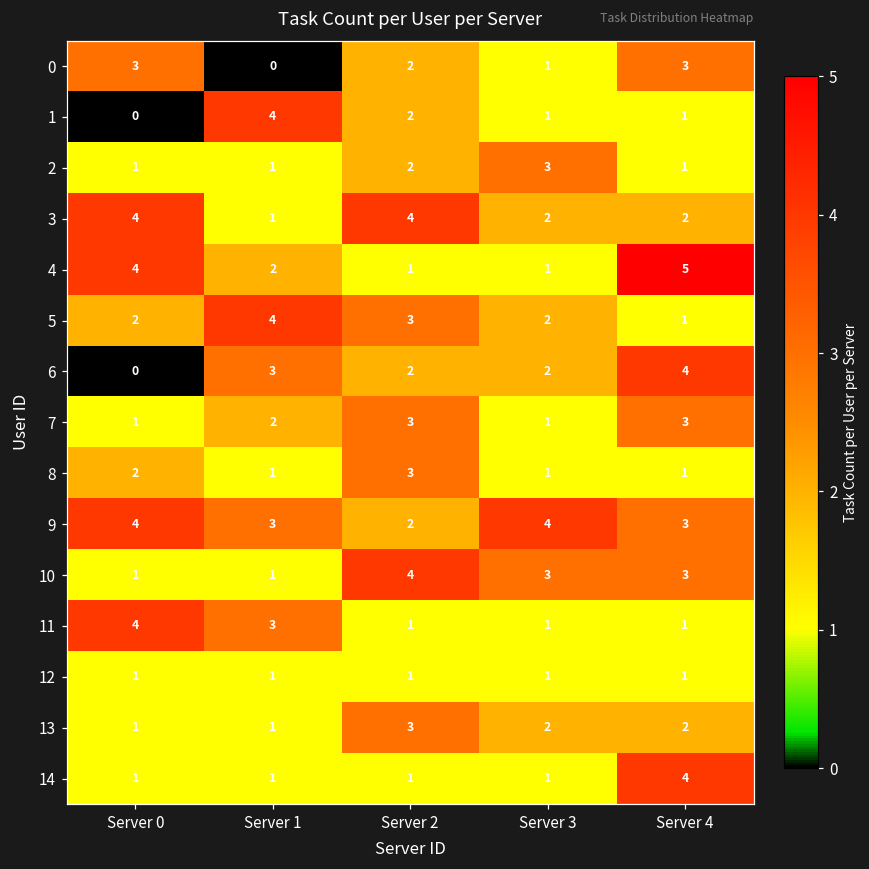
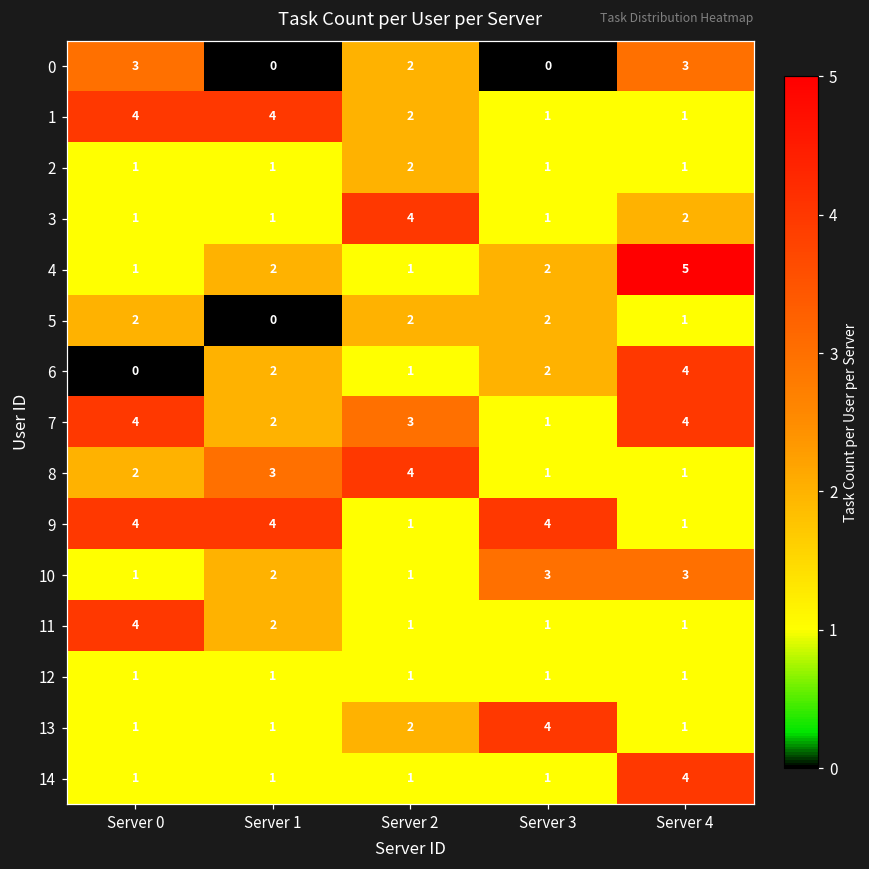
0, Server 3: 1 -> 0
1, Server 0: 0 -> 4
2, Server 3: 3 -> 1
3, Server 0: 4 -> 1
3, Server 3: 2 -> 1
4, Server 0: 4 -> 1
4, Server 3: 1 -> 2
5, Server 1: 4 -> 0
5, Server 2: 3 -> 2
6, Server 1: 3 -> 2
6, Server 2: 2 -> 1
7, Server 0: 1 -> 4
7, Server 4: 3 -> 4
8, Server 1: 1 -> 3
8, Server 2: 3 -> 4
9, Server 1: 3 -> 4
9, Server 2: 2 -> 1
9, Server 4: 3 -> 1
10, Server 1: 1 -> 2
10, Server 2: 4 -> 1
11, Server 1: 3 -> 2
13, Server 2: 3 -> 2
13, Server 3: 2 -> 4
13, Server 4: 2 -> 1
